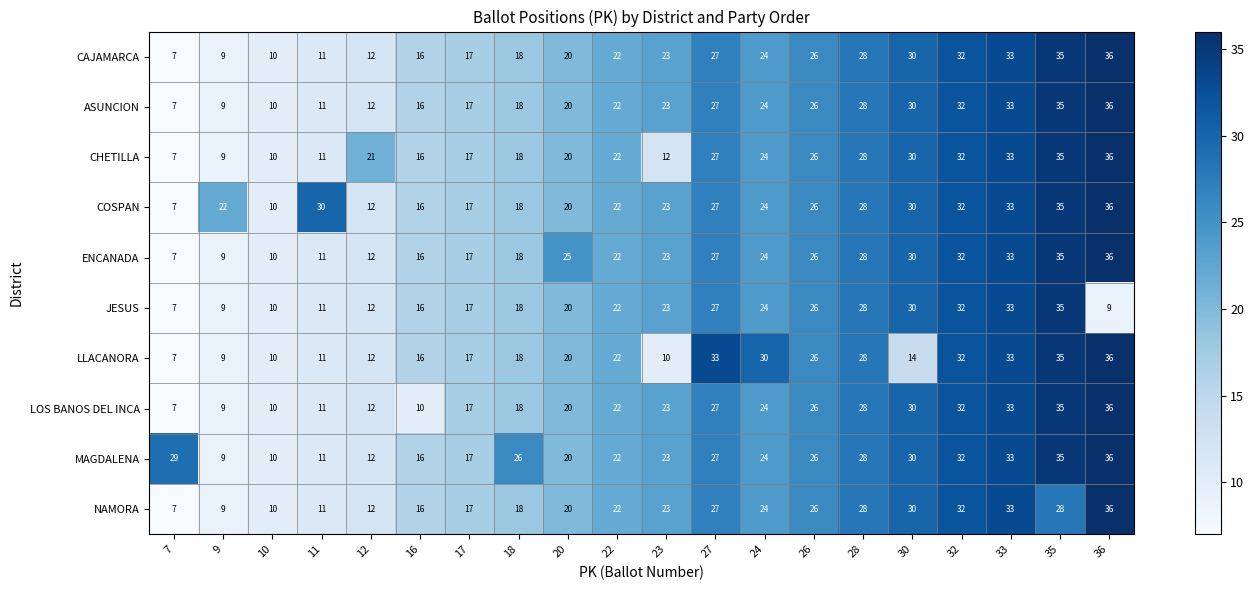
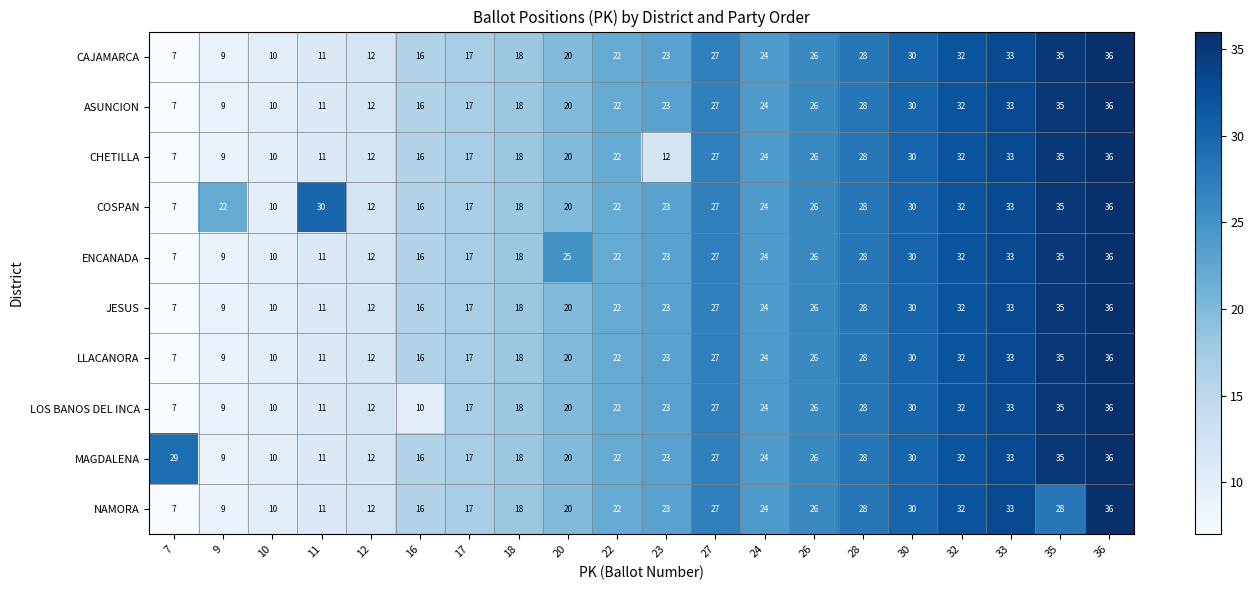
CHETILLA, 12: 21 -> 12
JESUS, 36: 9 -> 36
LLACANORA, 23: 10 -> 23
LLACANORA, 27: 33 -> 27
LLACANORA, 24: 30 -> 24
LLACANORA, 30: 14 -> 30
MAGDALENA, 18: 26 -> 18
